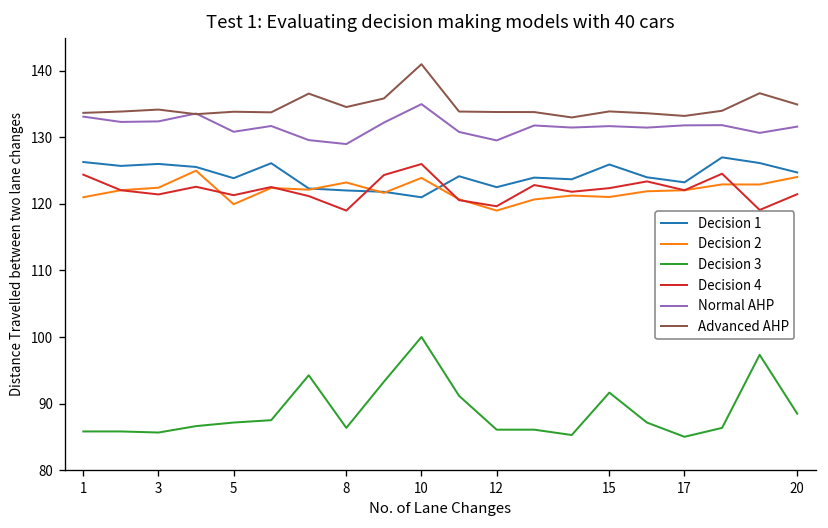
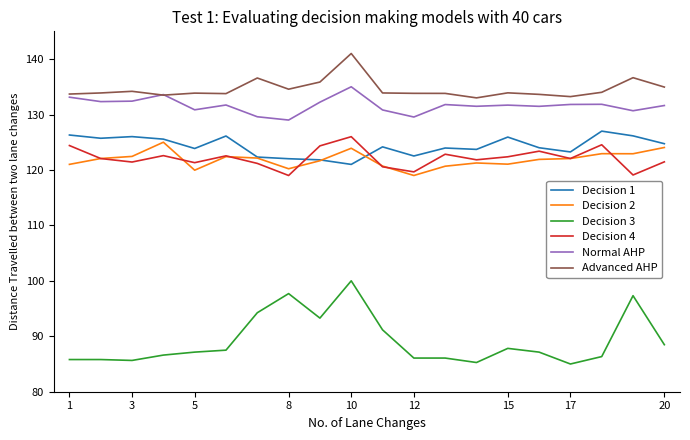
Decision 2, 8: 123 -> 120
Decision 3, 8: 86 -> 98
Decision 3, 15: 92 -> 88
